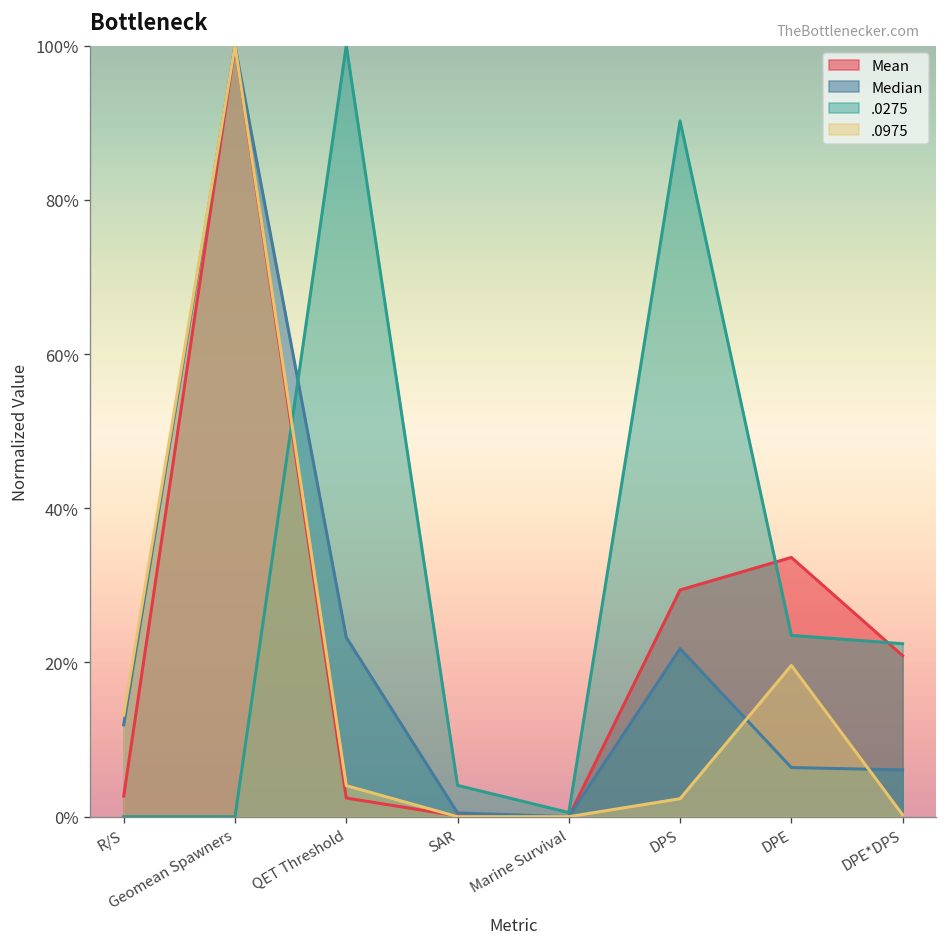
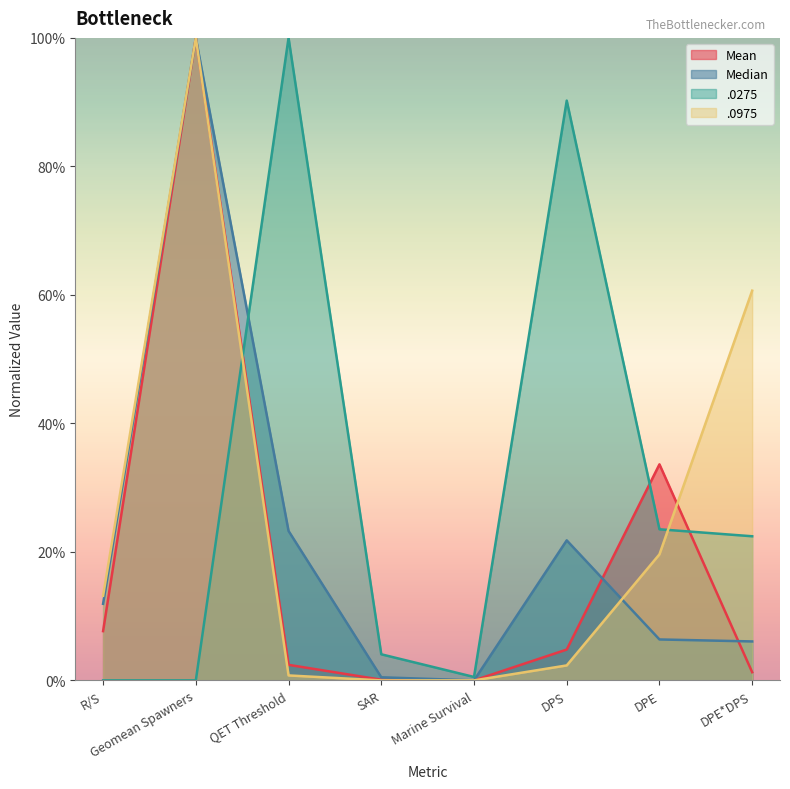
Mean, R/S: 3% -> 8%
.0975, QET Threshold: 4% -> 1%
Mean, DPS: 29% -> 5%
Mean, DPE*DPS: 21% -> 1%
.0975, DPE*DPS: 0% -> 61%
